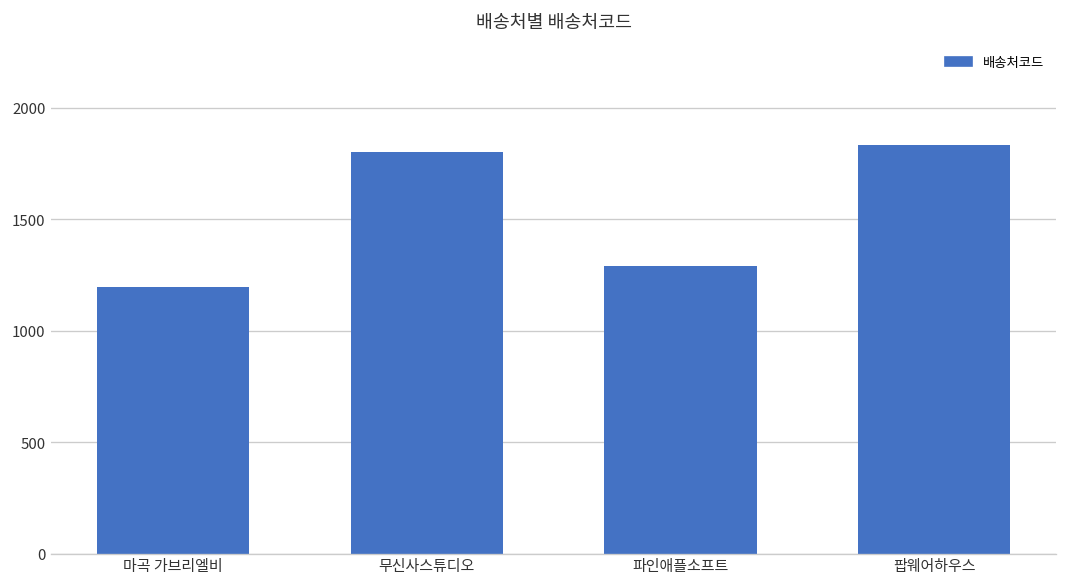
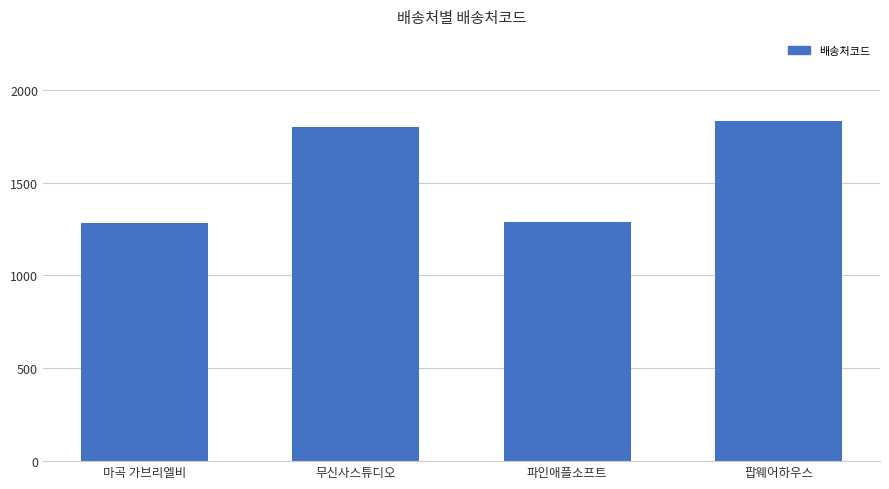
마곡 가브리엘비: 1200 -> 1280
